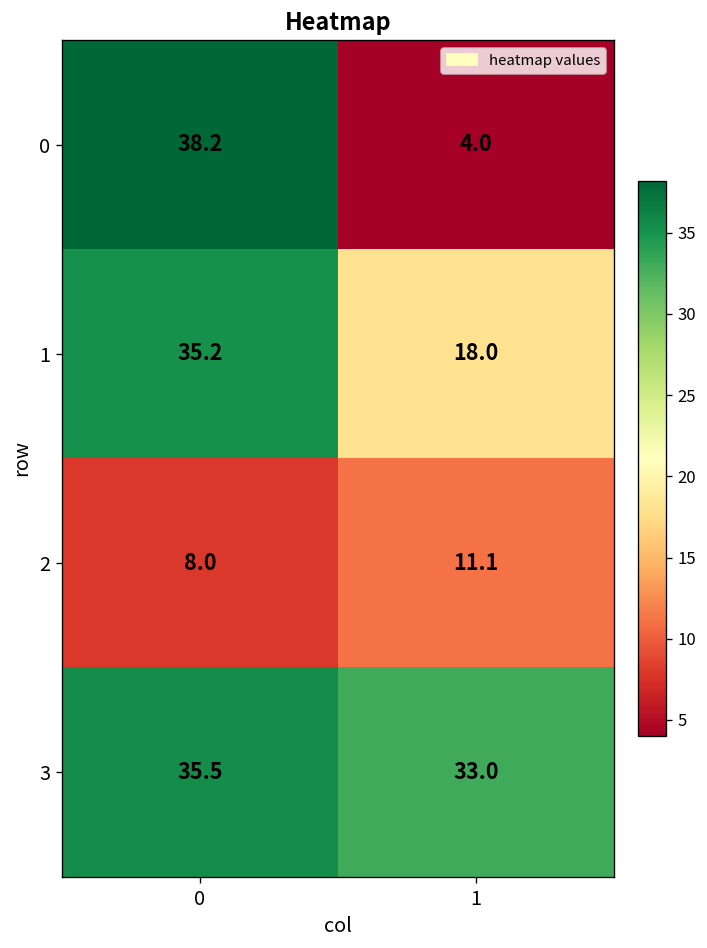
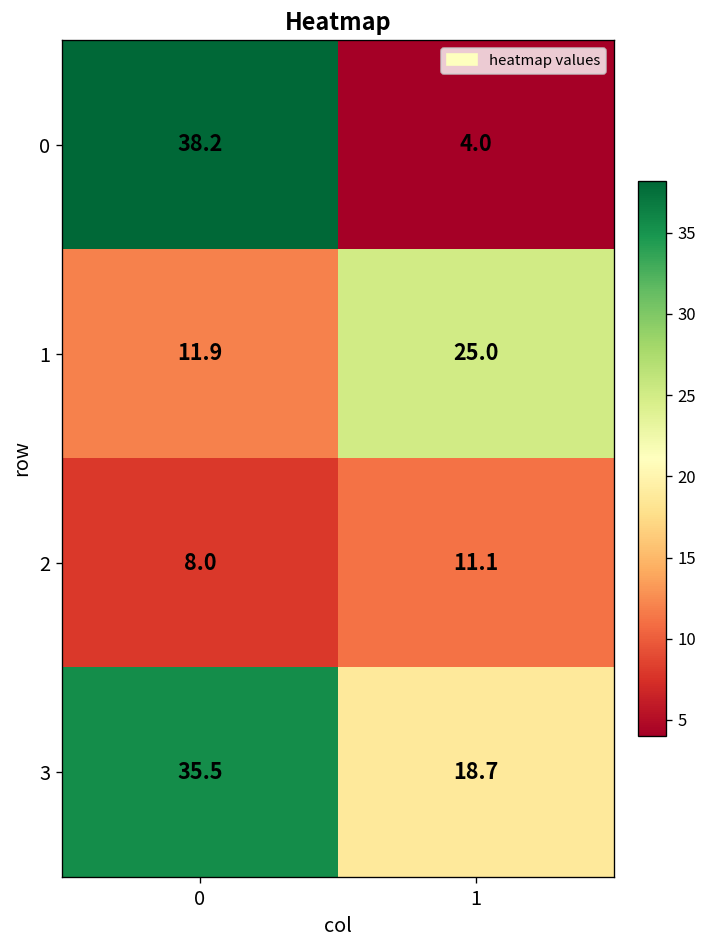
1, 0: 35.2 -> 11.9
1, 1: 18.0 -> 25.0
3, 1: 33.0 -> 18.7
